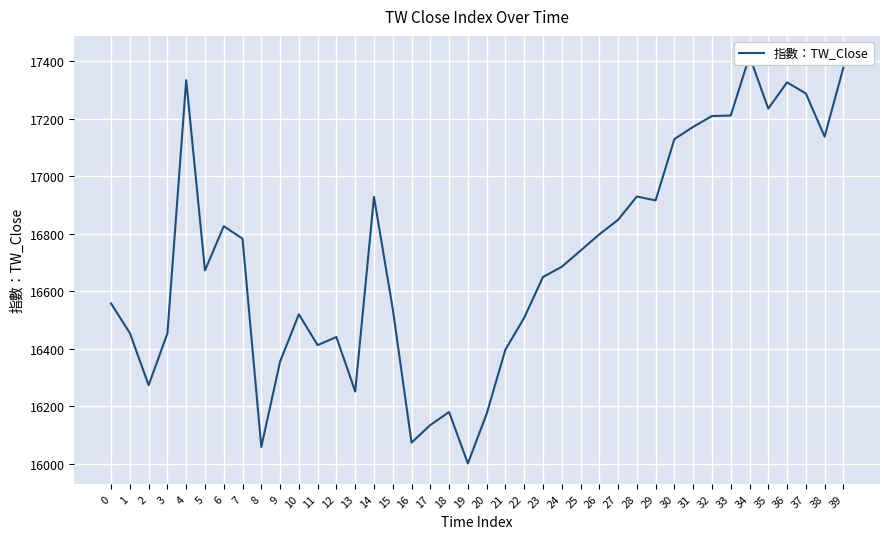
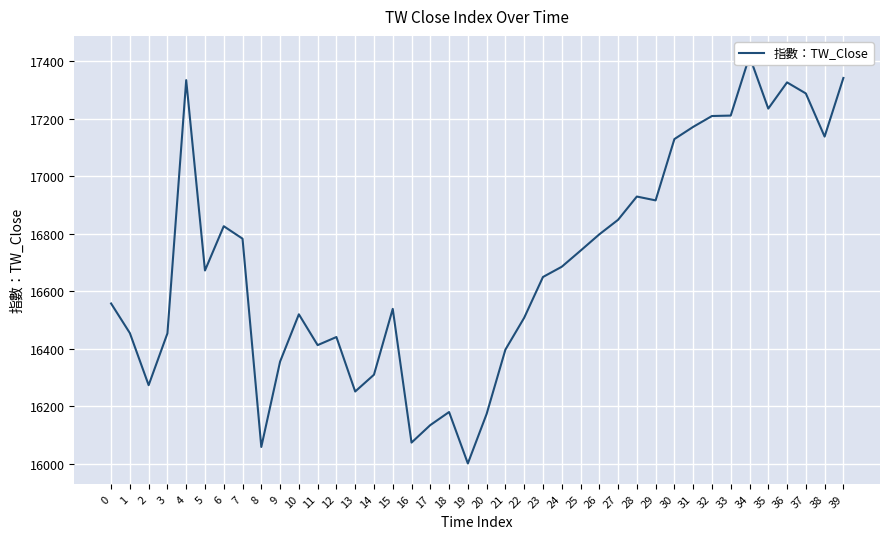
14: 16930 -> 16310
39: 17380 -> 17340
